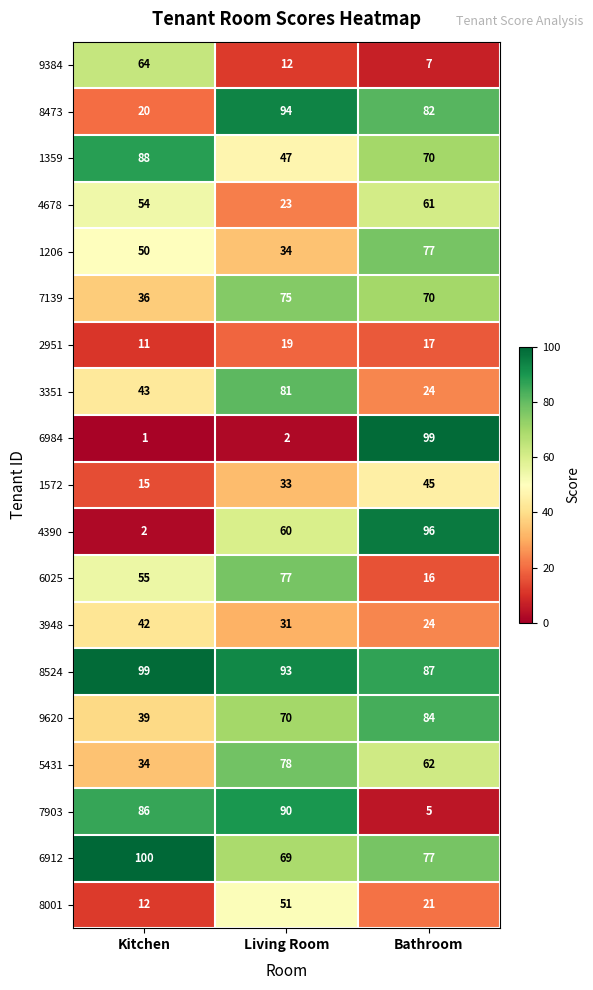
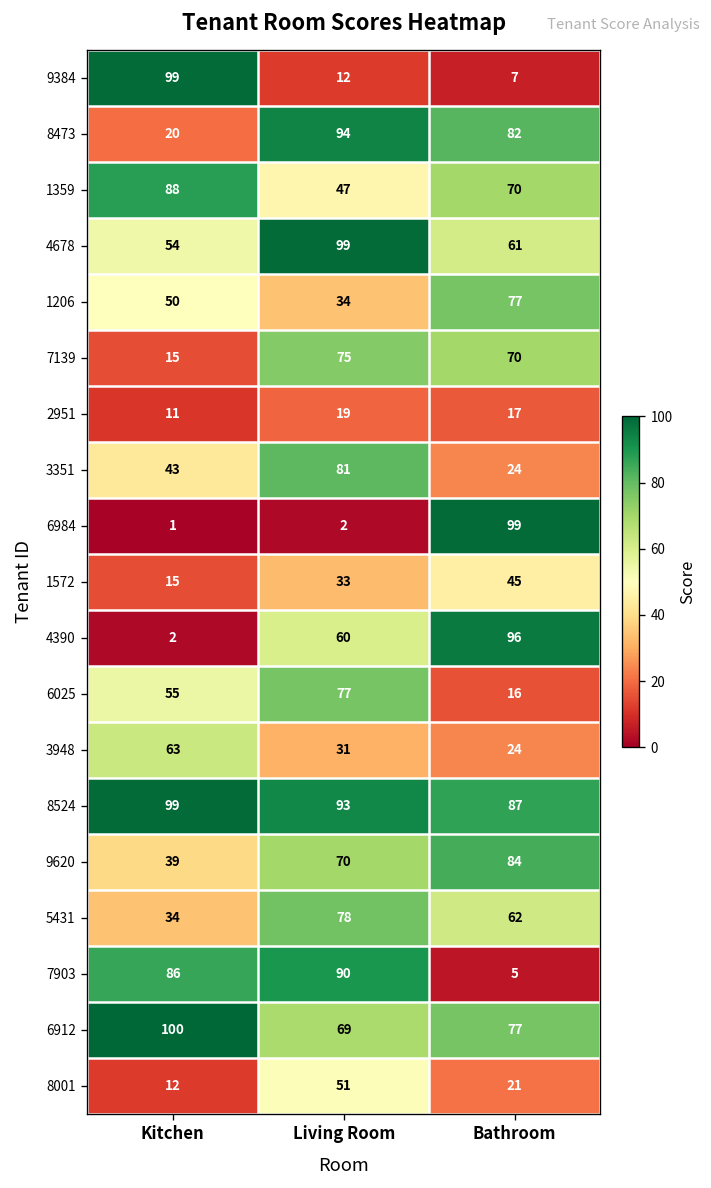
9384, Kitchen: 64 -> 99
4678, Living Room: 23 -> 99
7139, Kitchen: 36 -> 15
3948, Kitchen: 42 -> 63
